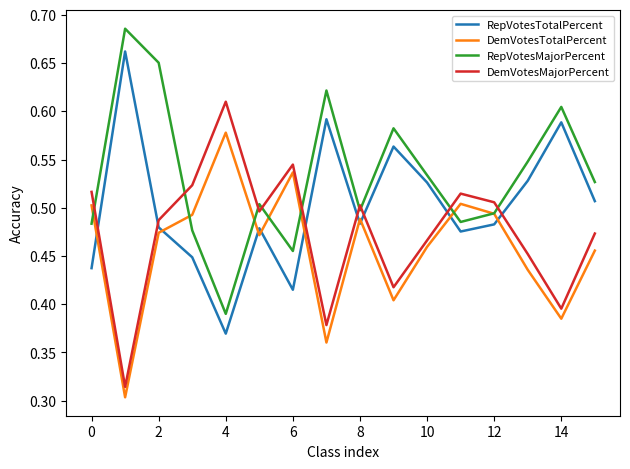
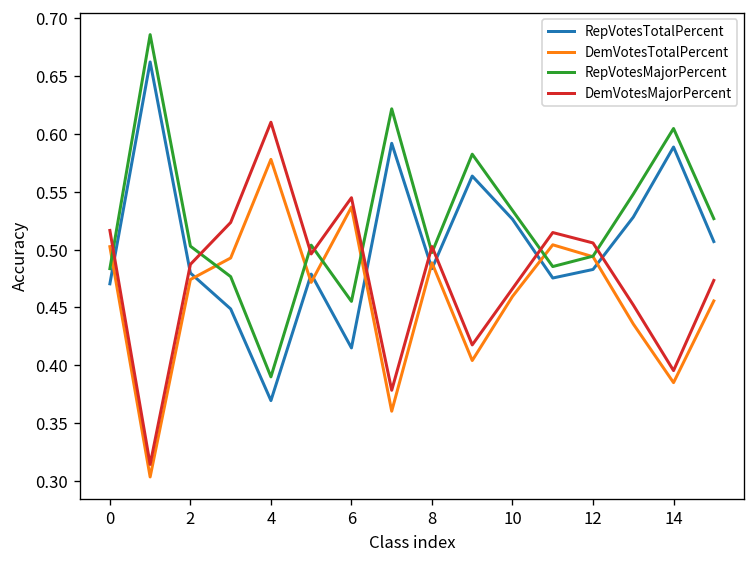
RepVotesTotalPercent, 0: 0.44 -> 0.47
RepVotesMajorPercent, 2: 0.65 -> 0.50
